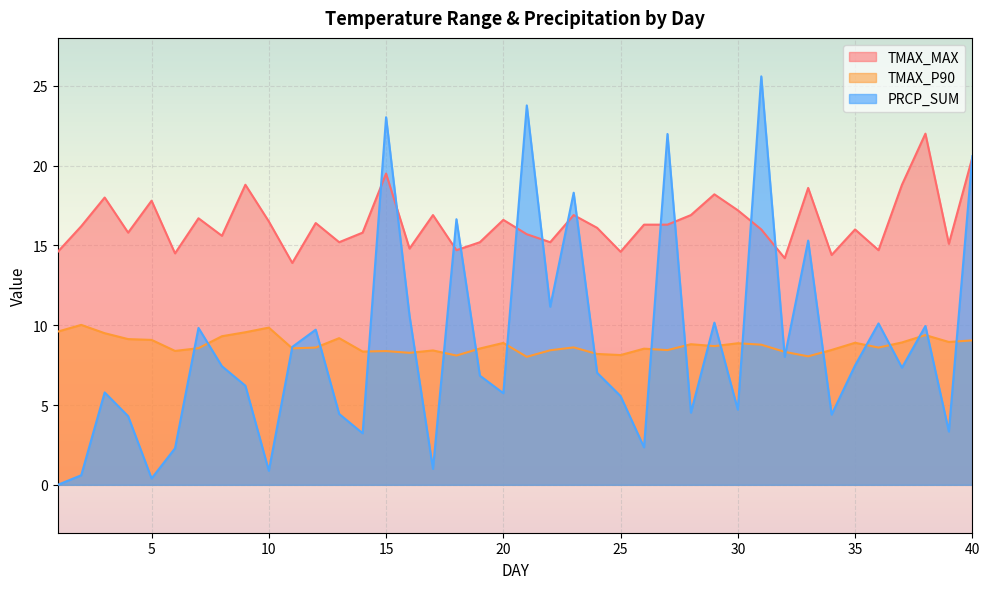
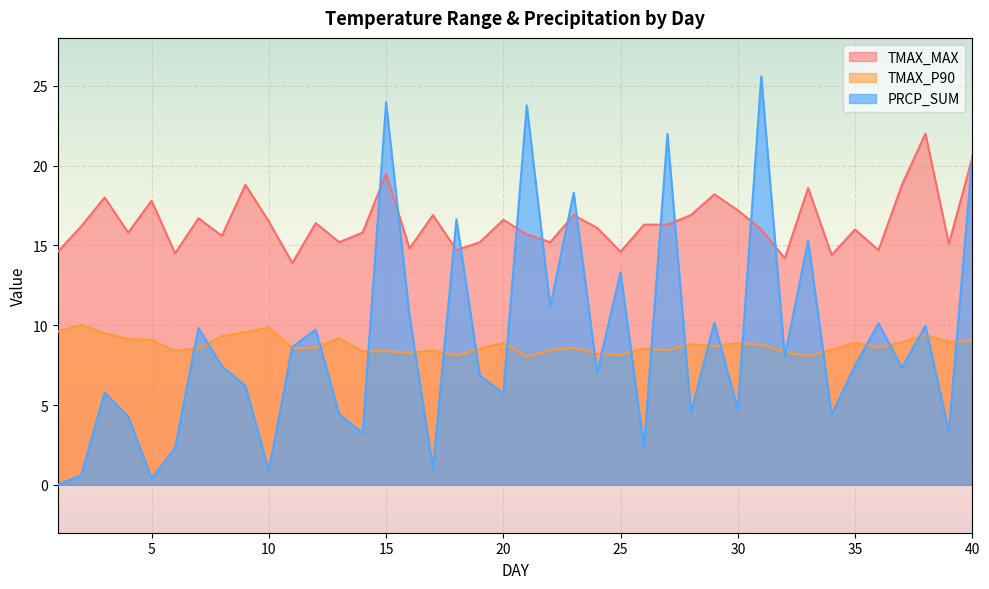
PRCP_SUM, 15: 23.0 -> 24.0
PRCP_SUM, 25: 5.6 -> 13.3
